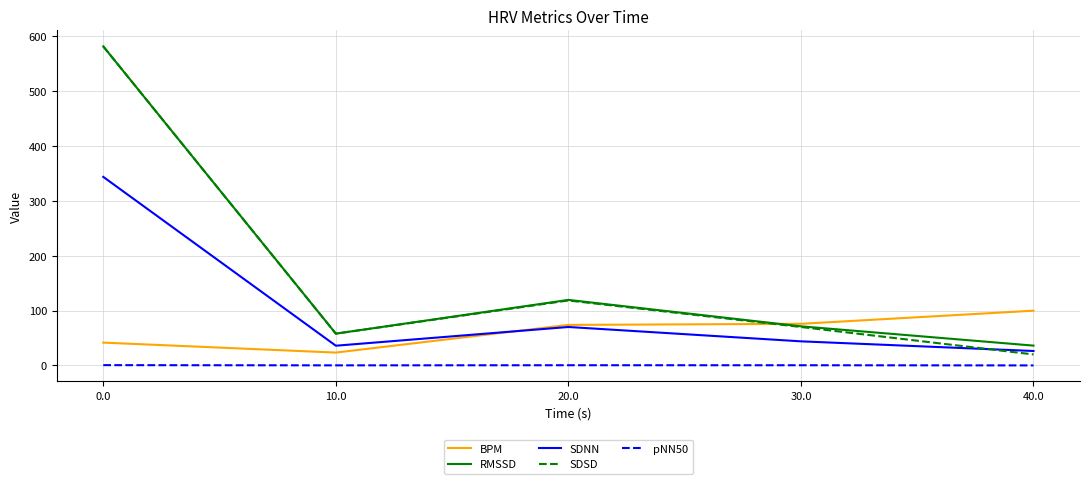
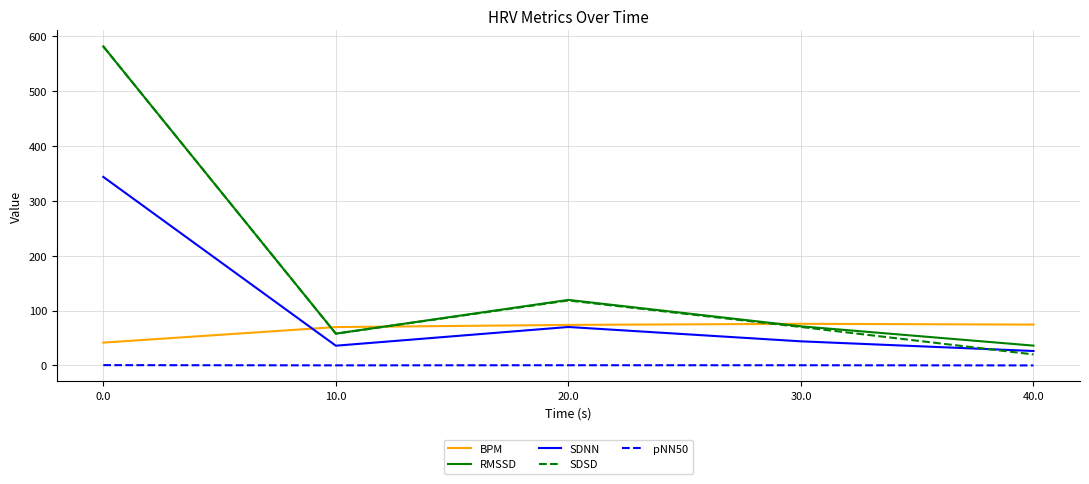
BPM, 10.0: 20 -> 70
BPM, 40.0: 100 -> 70
